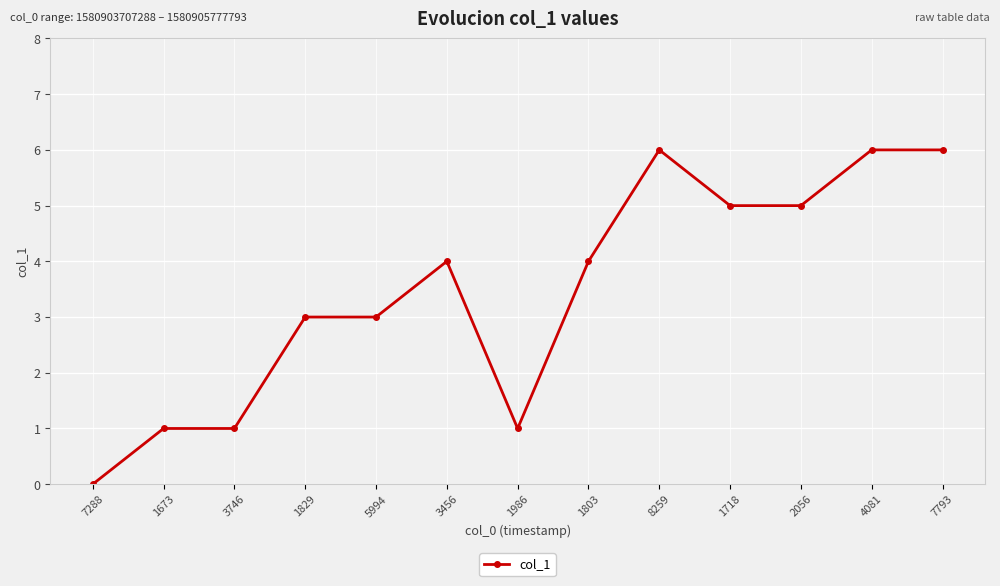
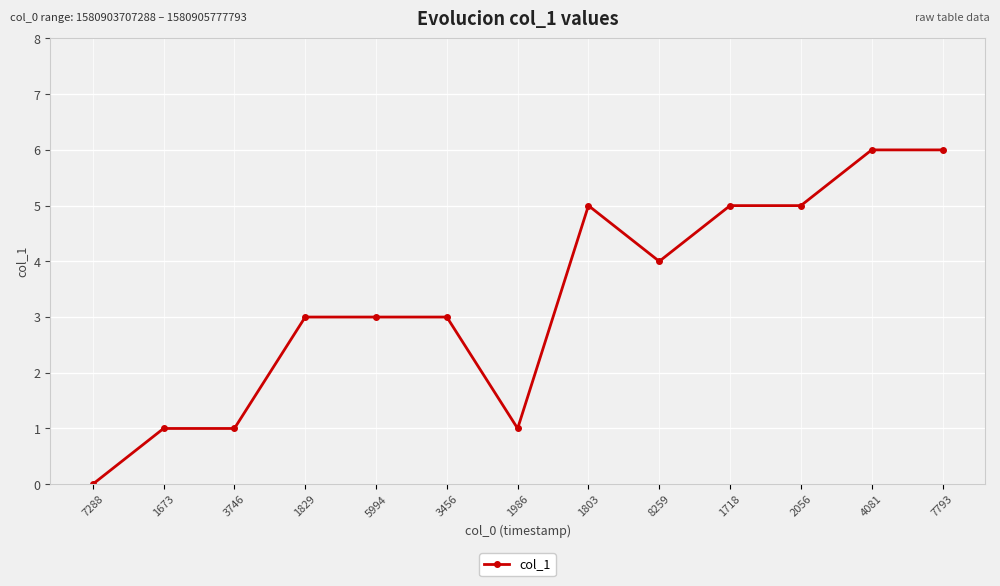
3456: 4 -> 3
1803: 4 -> 5
8259: 6 -> 4
